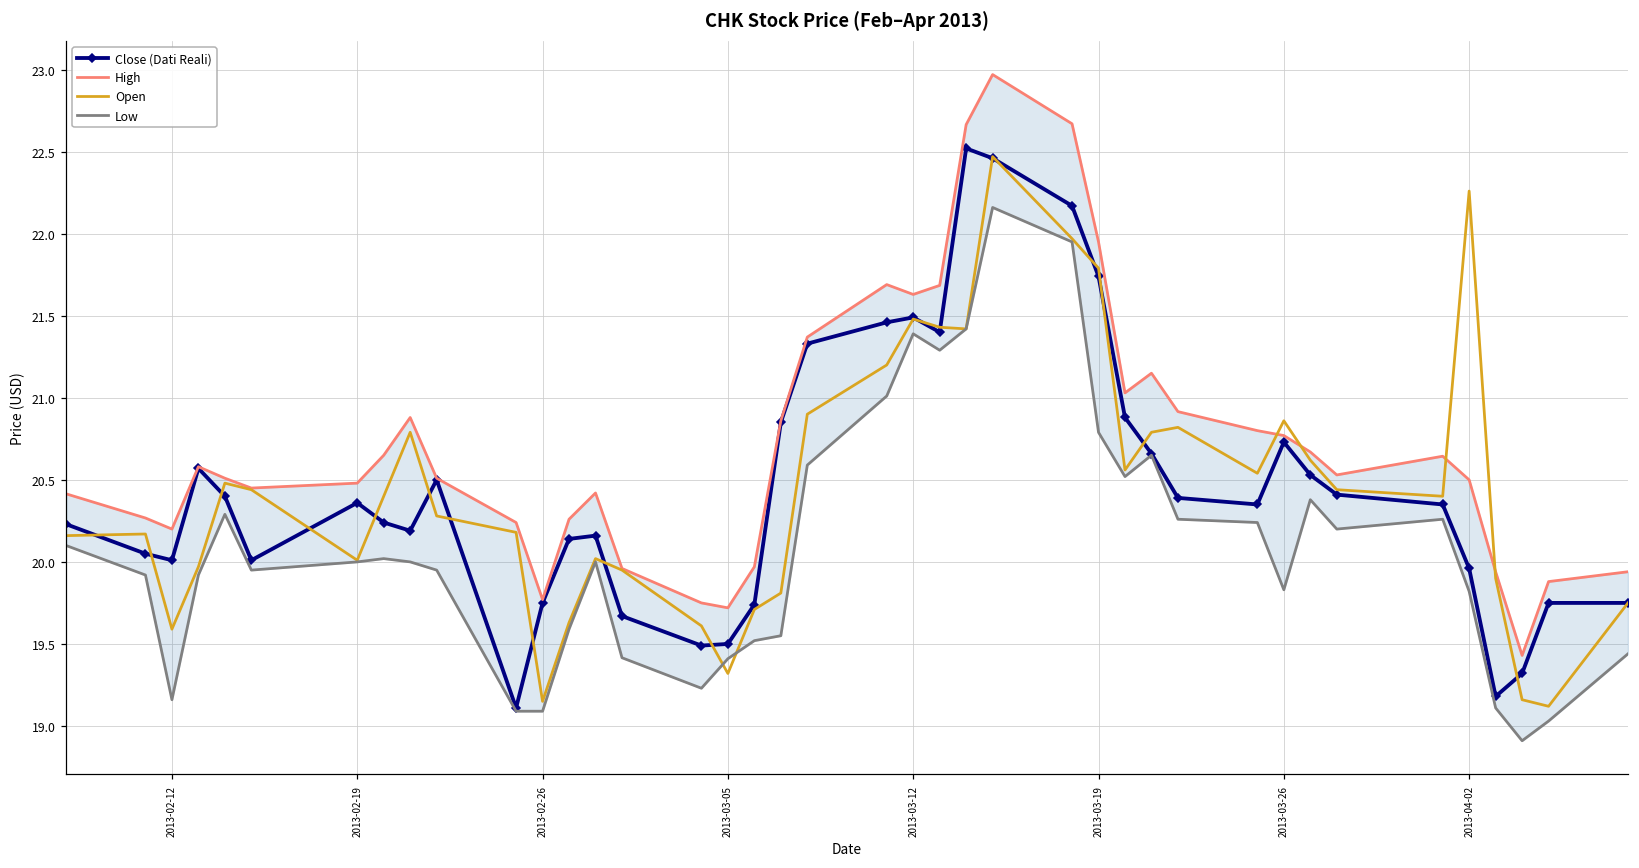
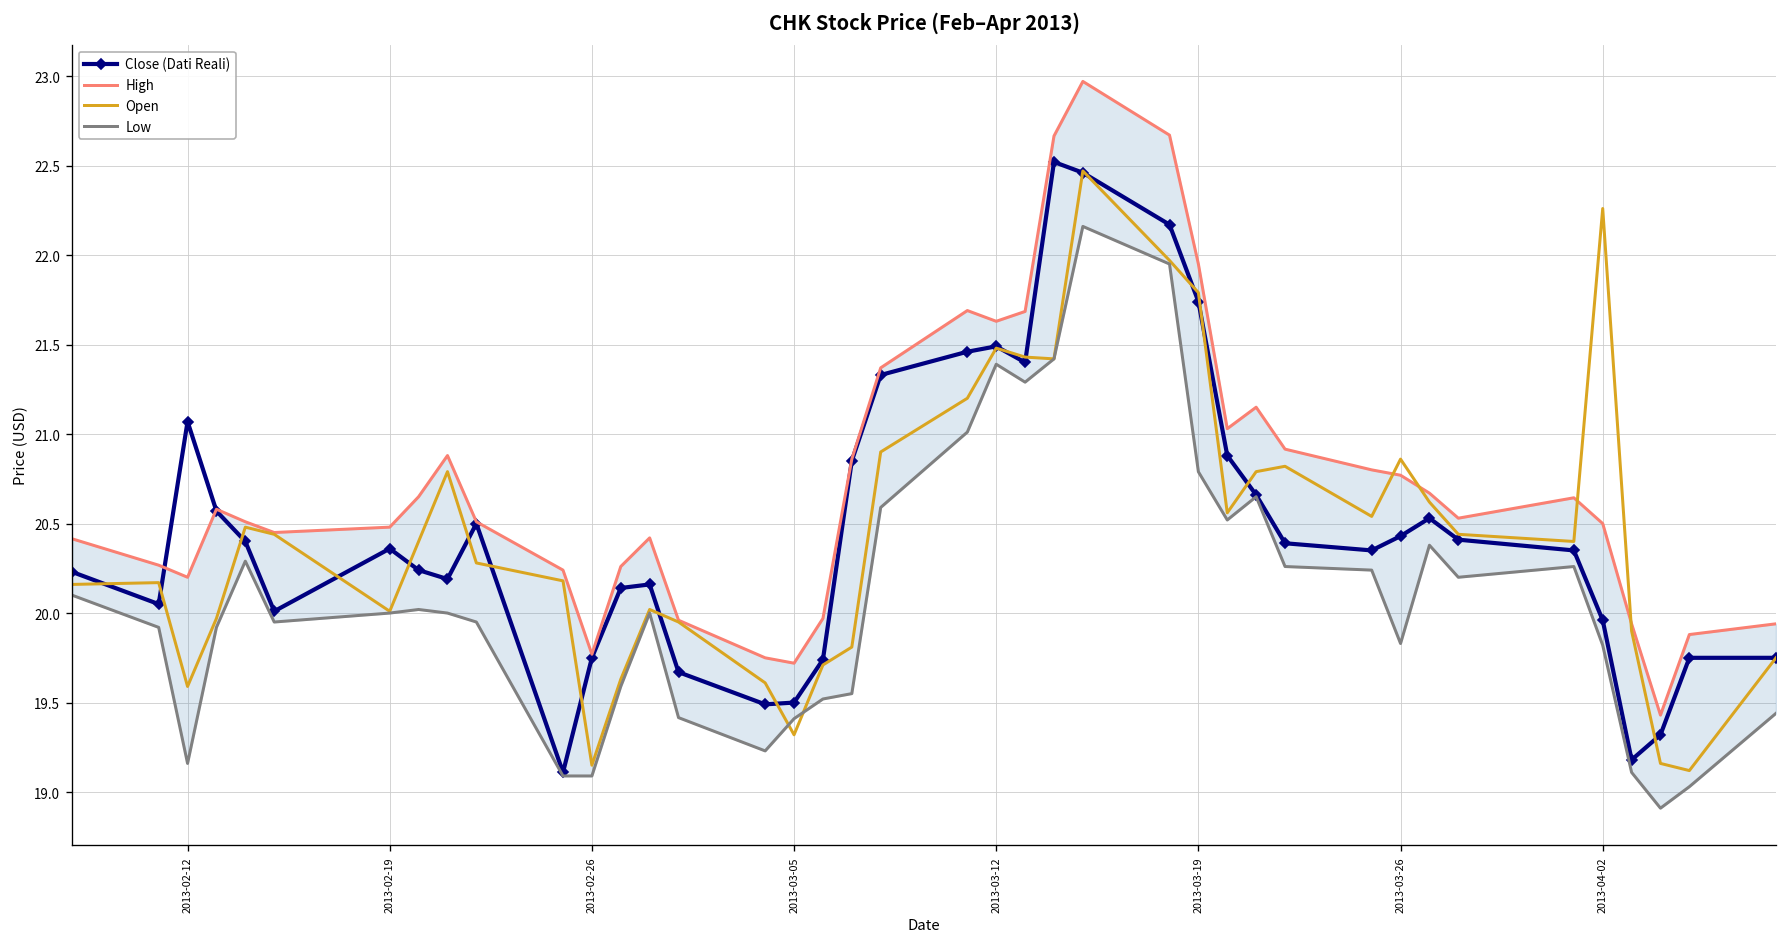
Close (Dati Reali), 2013-02-12: 20.01 -> 21.07
Close (Dati Reali), 2013-03-26: 20.73 -> 20.43
